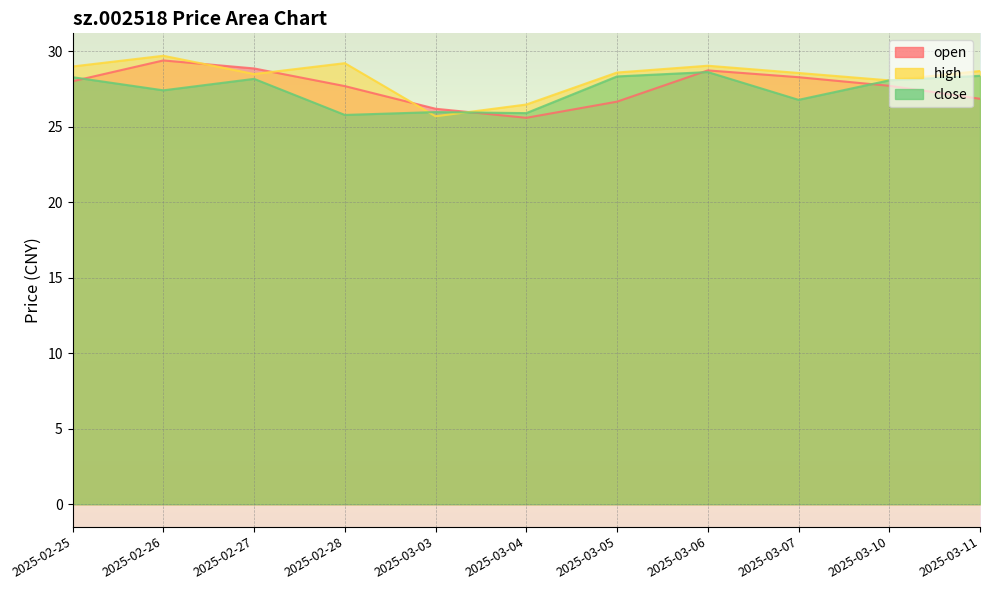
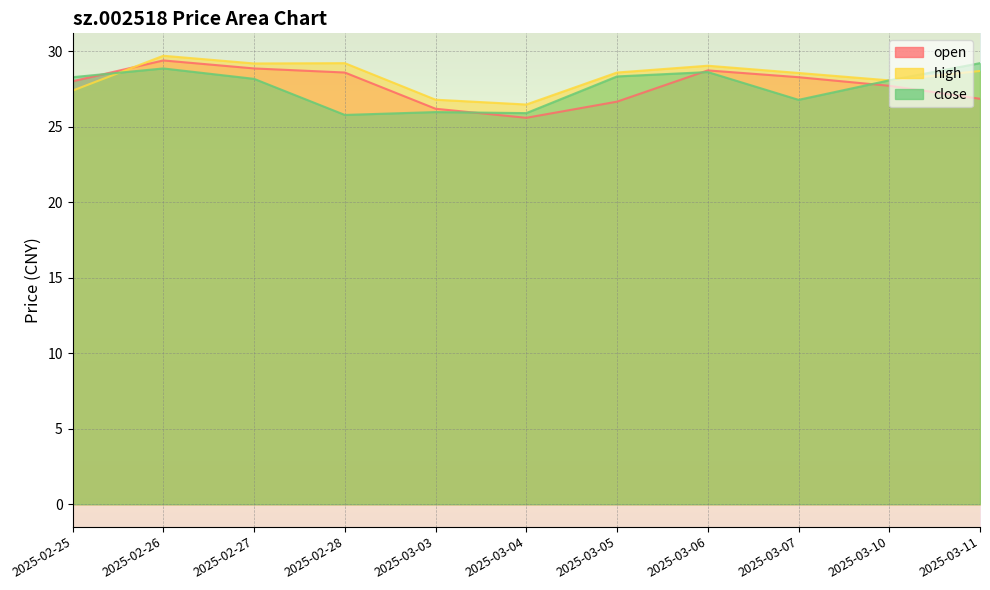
high, 2025-02-25: 29.0 -> 27.4
close, 2025-02-26: 27.4 -> 28.9
high, 2025-02-27: 28.5 -> 29.2
open, 2025-02-28: 27.7 -> 28.6
high, 2025-03-03: 25.7 -> 26.8
close, 2025-03-11: 28.4 -> 29.2
